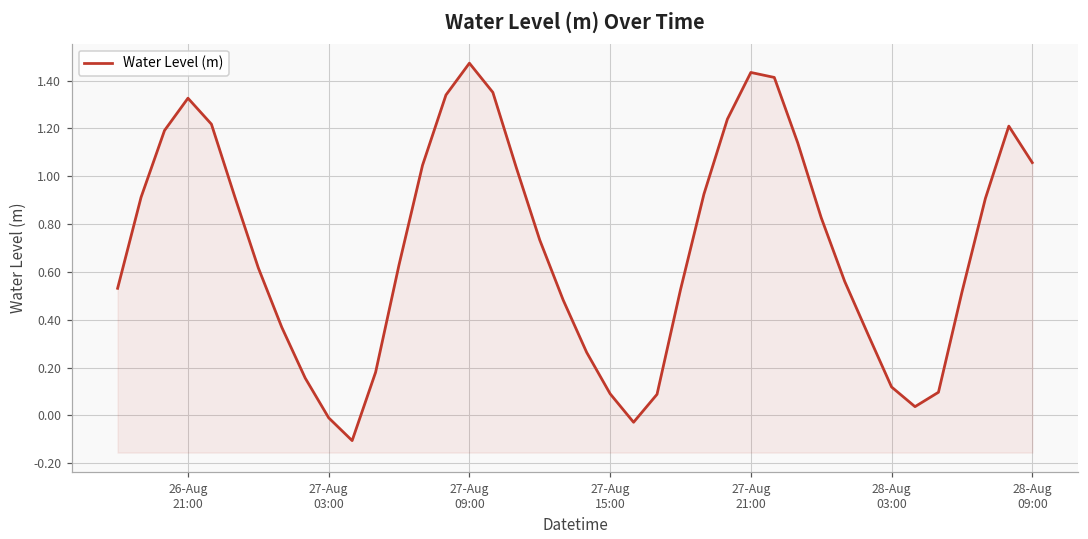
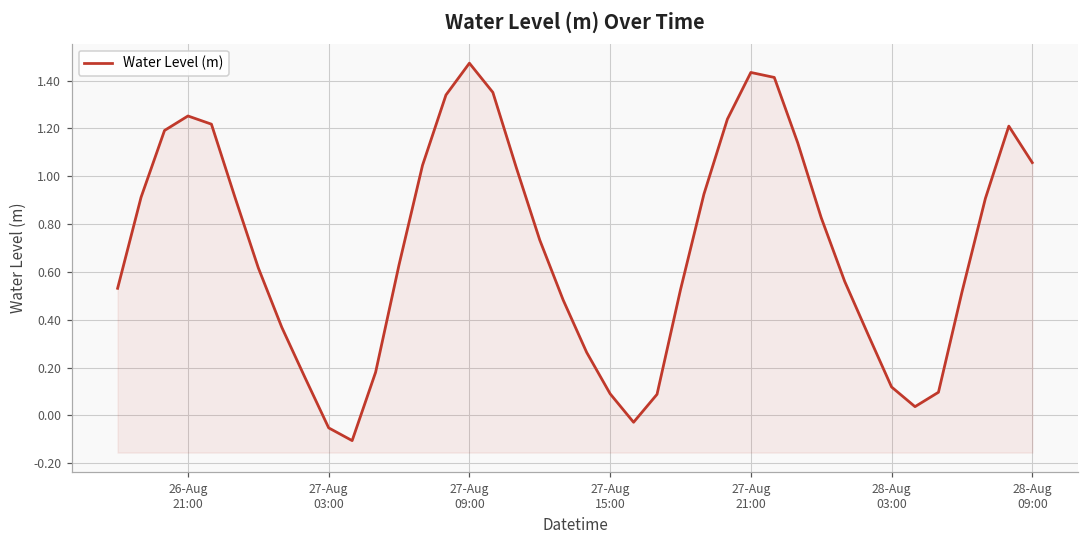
26-Aug 21:00: 1.33 -> 1.25
27-Aug 03:00: -0.01 -> -0.05
